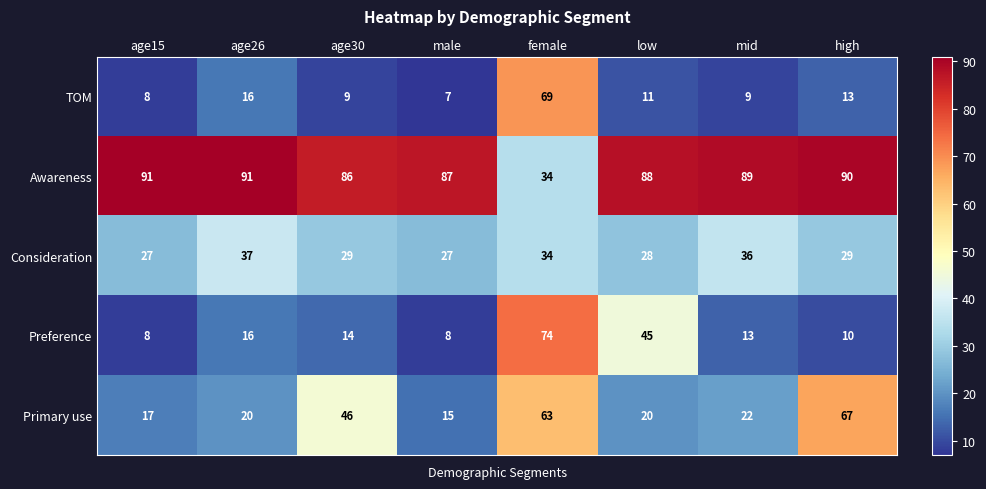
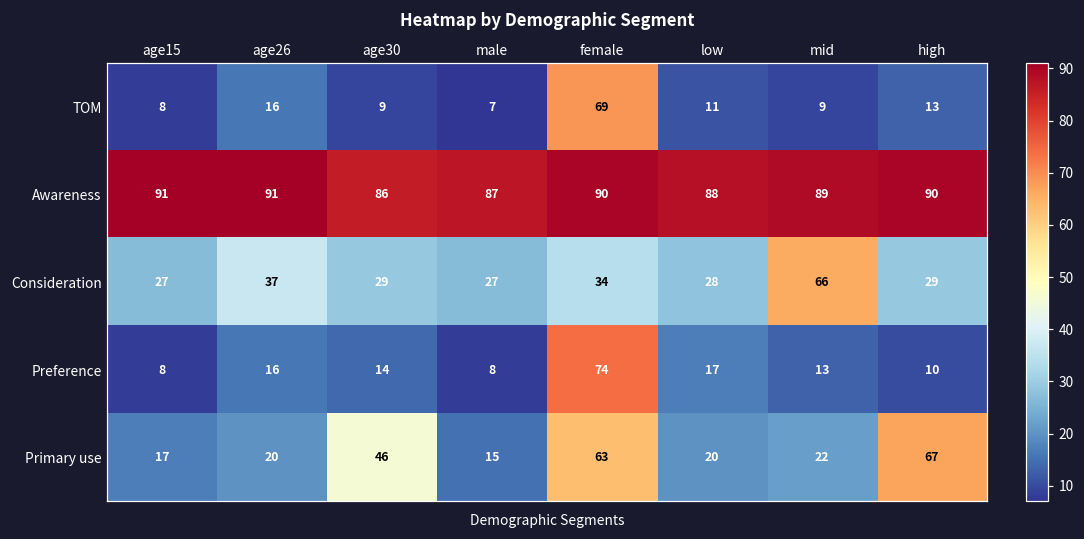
Awareness, female: 34 -> 90
Consideration, mid: 36 -> 66
Preference, low: 45 -> 17
